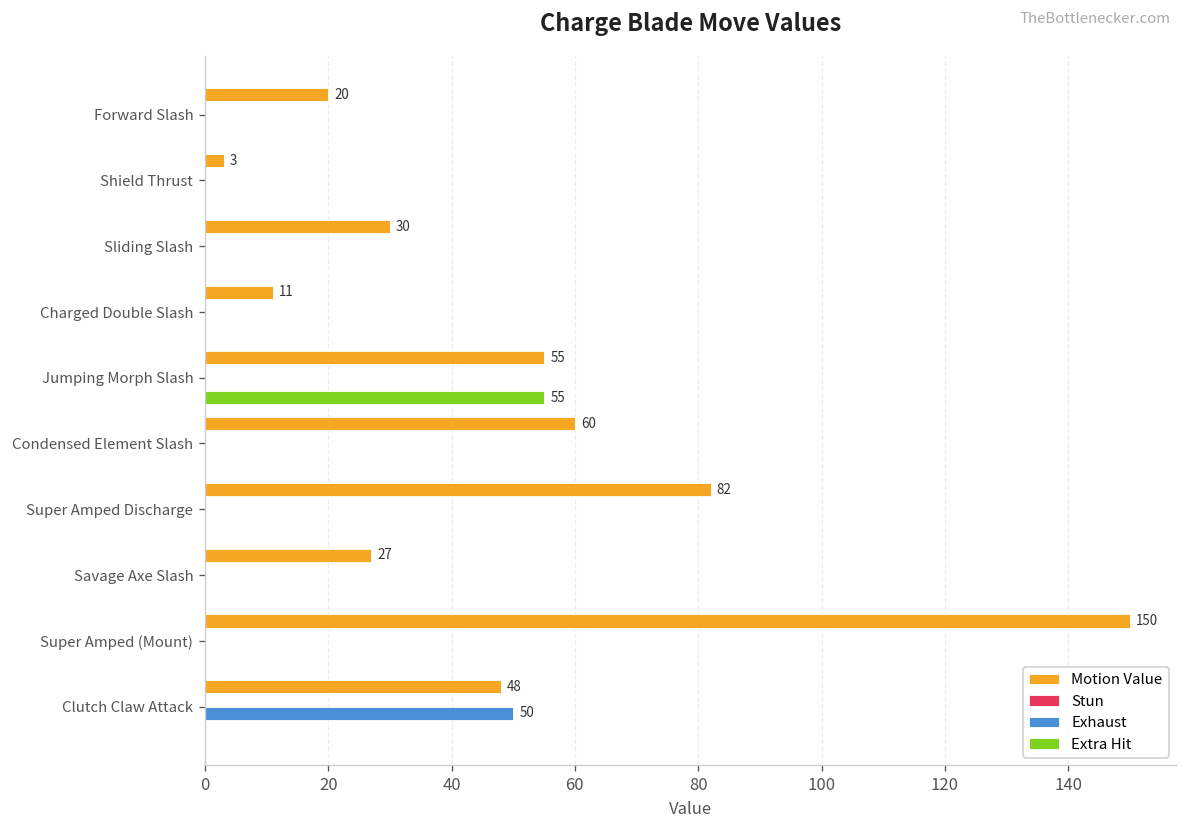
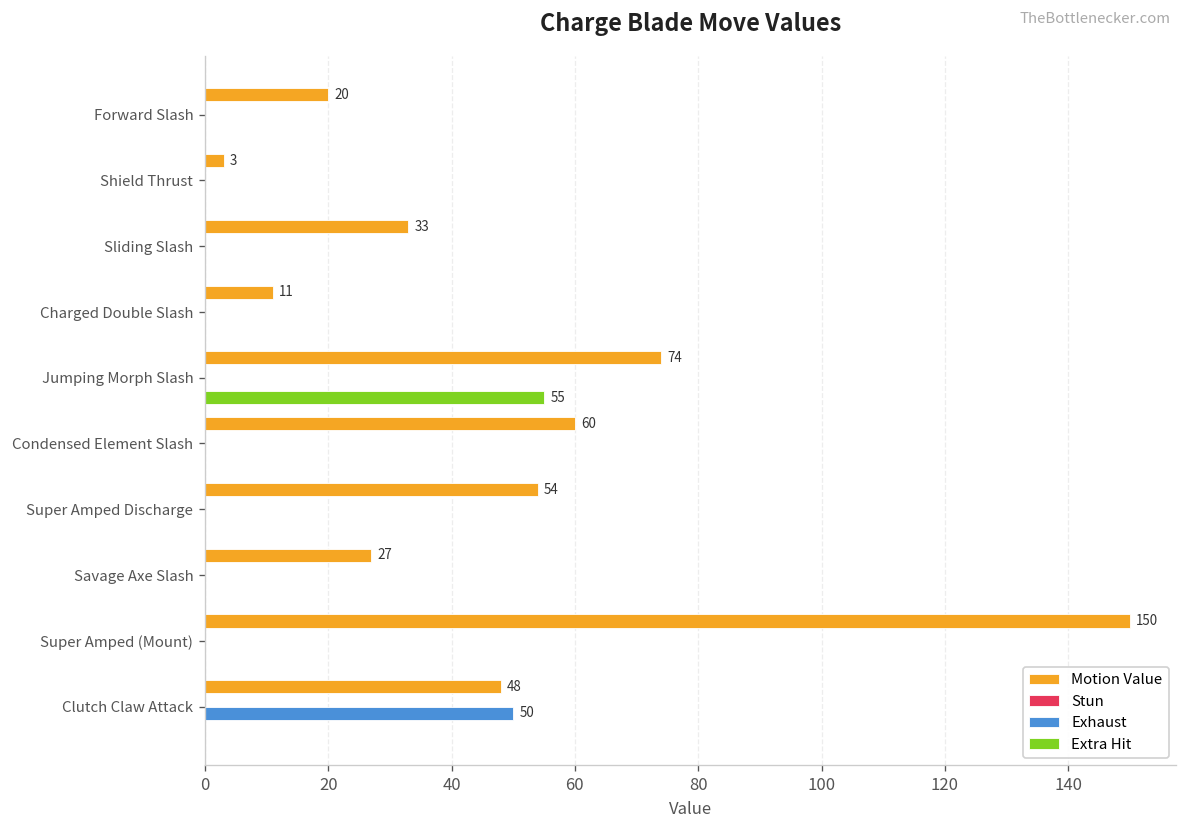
Motion Value, Sliding Slash: 30 -> 33
Motion Value, Jumping Morph Slash: 55 -> 74
Motion Value, Super Amped Discharge: 82 -> 54
